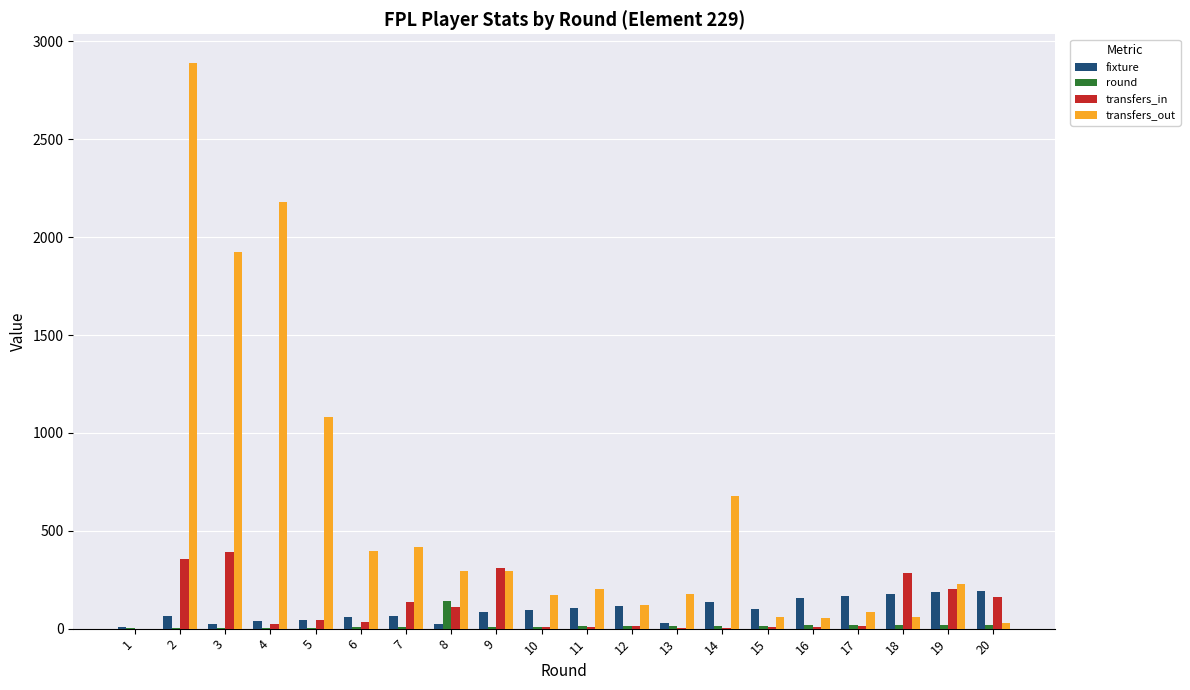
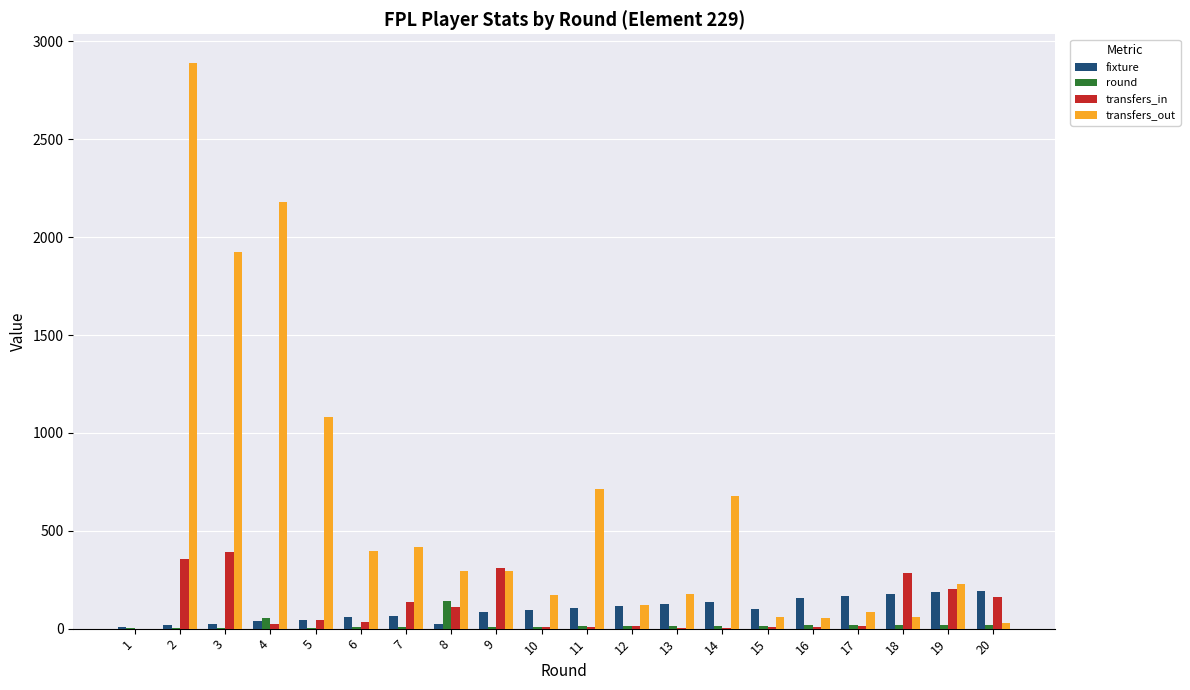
fixture, 2: 70 -> 20
round, 4: 0 -> 50
transfers_out, 11: 200 -> 710
fixture, 13: 30 -> 130
